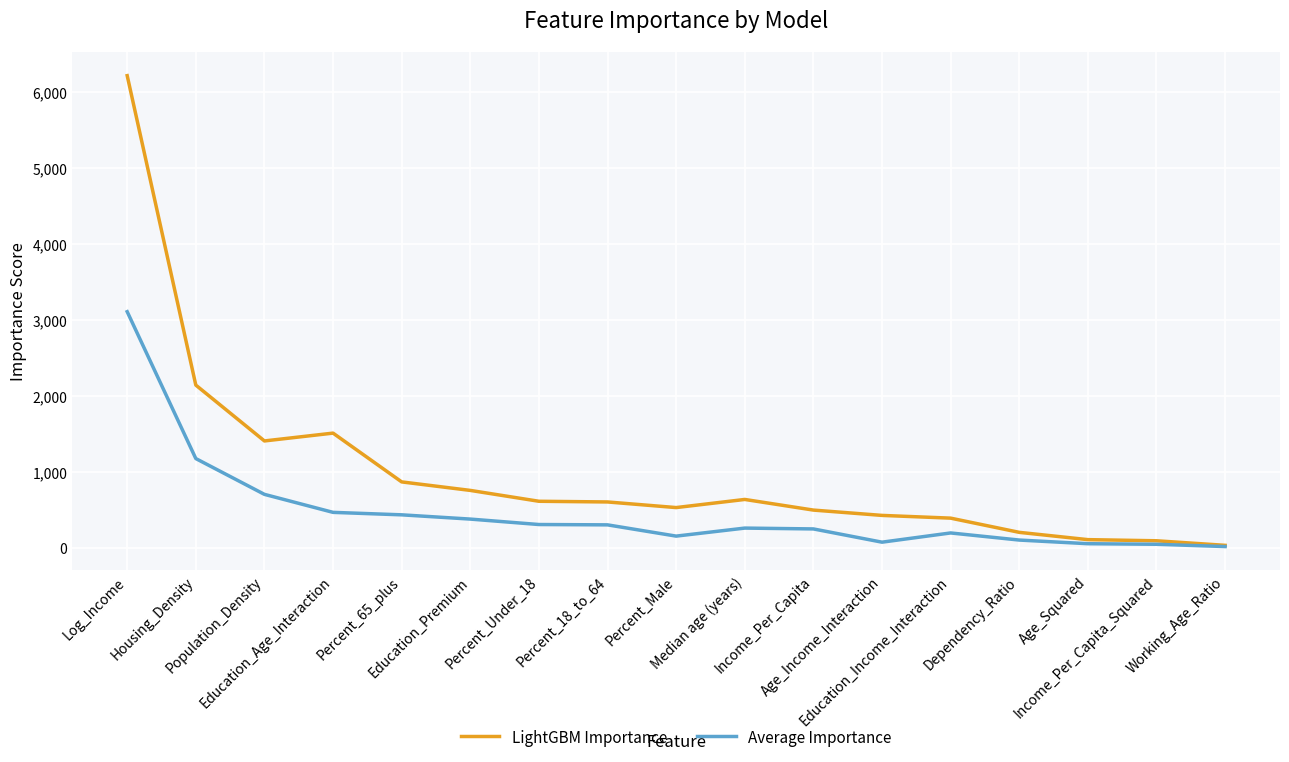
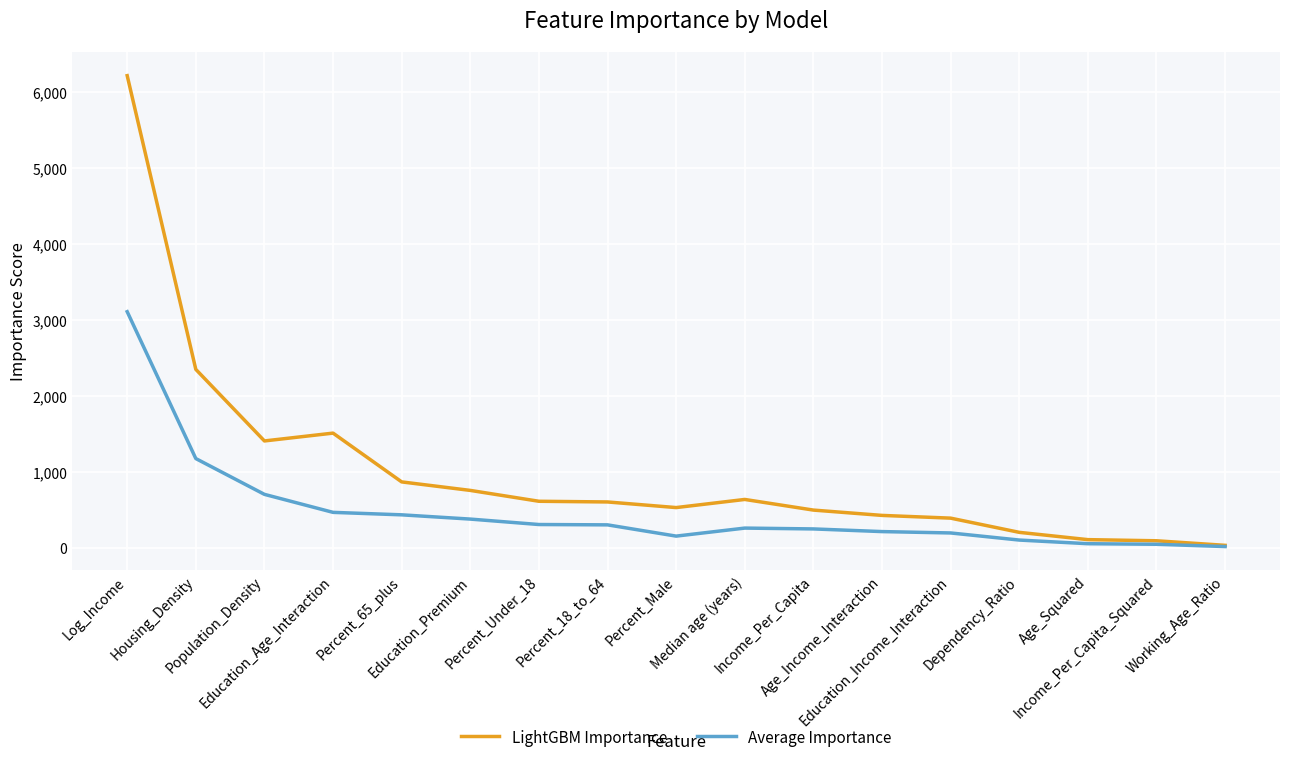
LightGBM Importance, Housing_Density: 2,100 -> 2,300
Average Importance, Age_Income_Interaction: 100 -> 200
